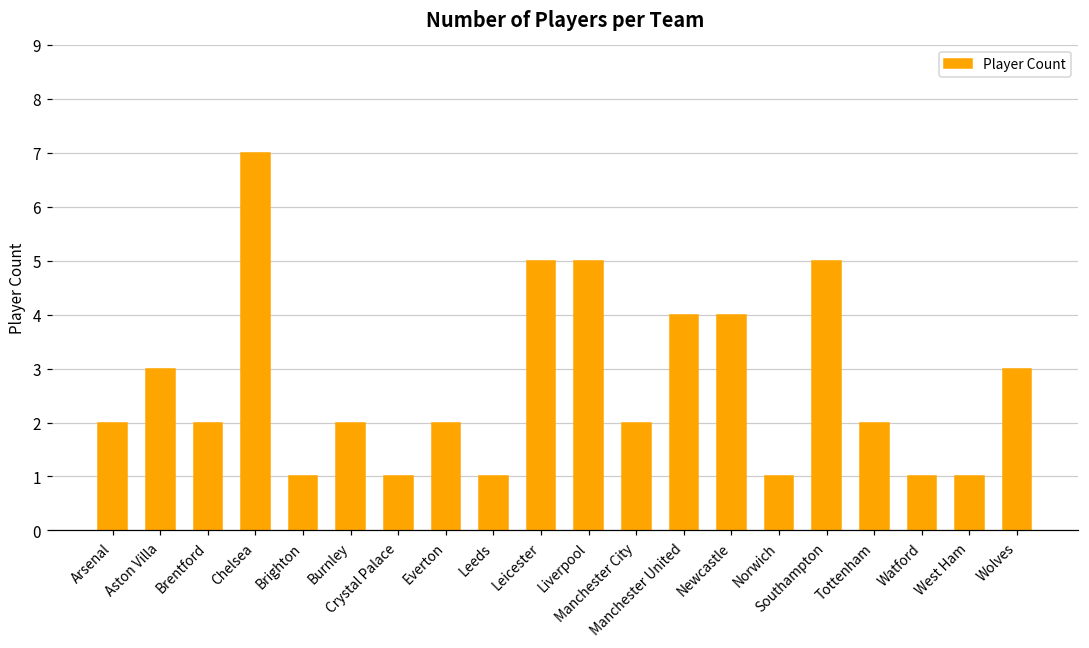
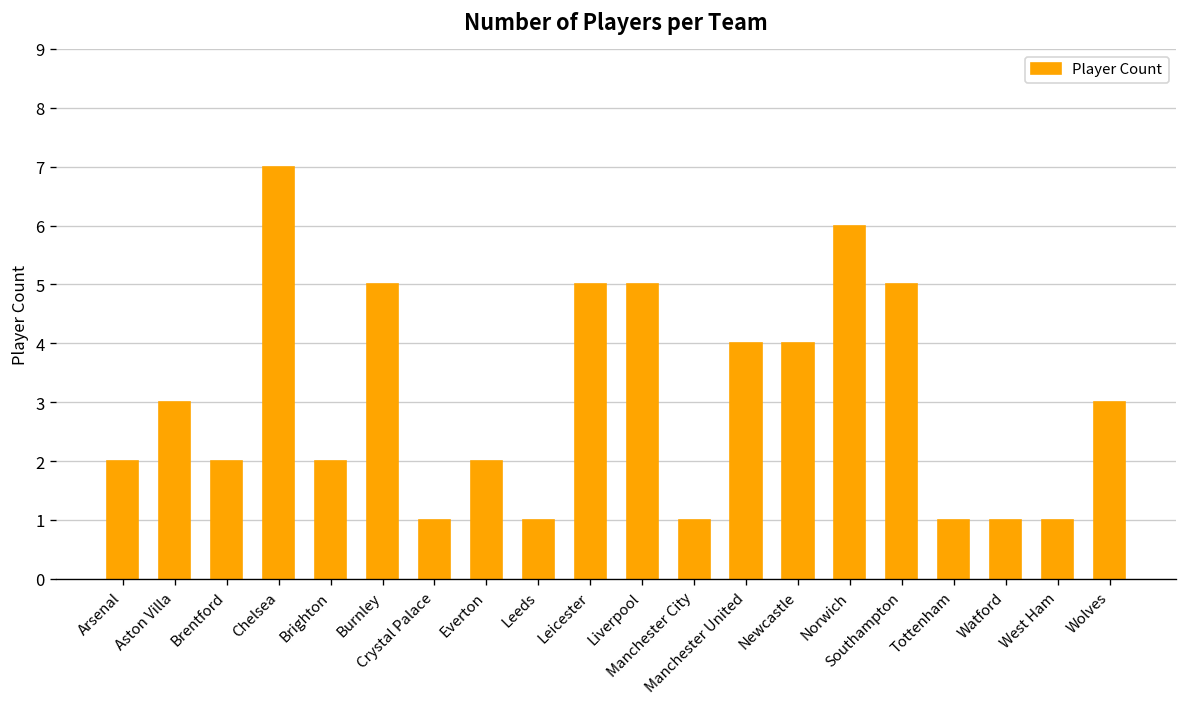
Brighton: 1 -> 2
Burnley: 2 -> 5
Manchester City: 2 -> 1
Norwich: 1 -> 6
Tottenham: 2 -> 1
